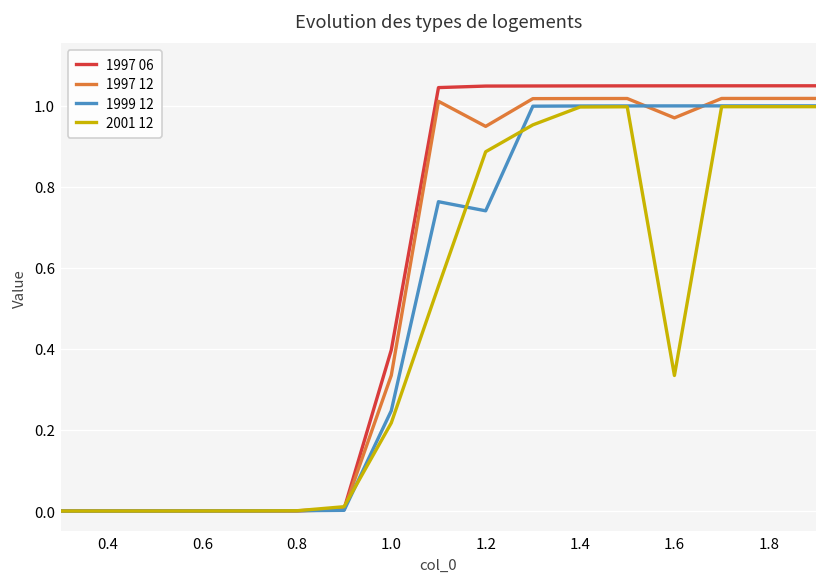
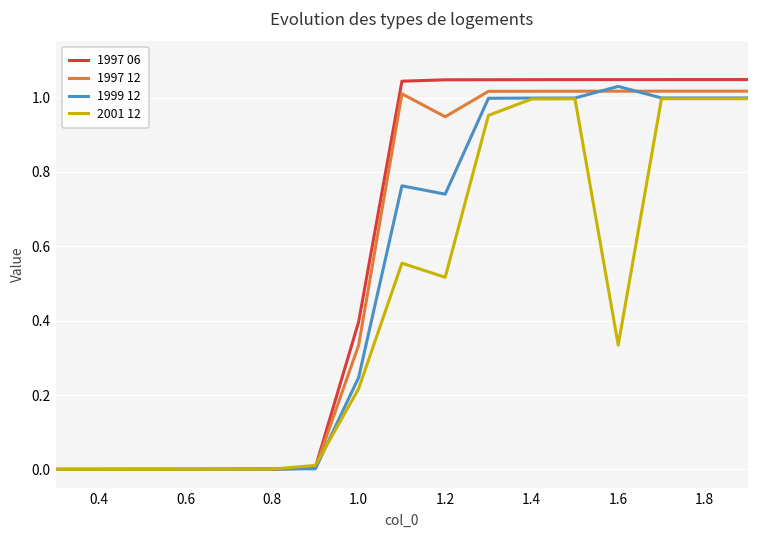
2001 12, 1.2: 0.89 -> 0.52
1997 12, 1.6: 0.97 -> 1.02
1999 12, 1.6: 1.00 -> 1.03
